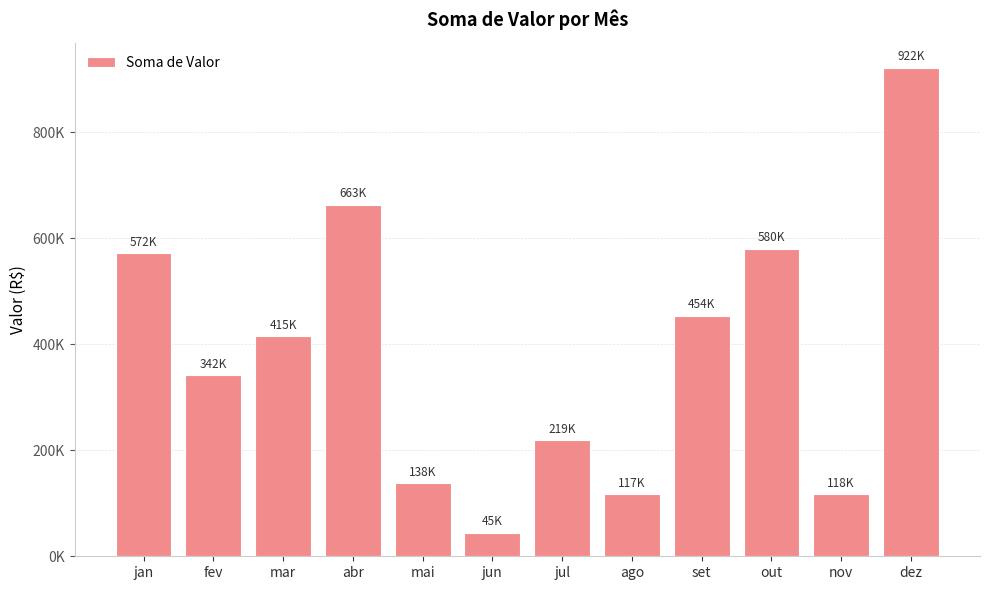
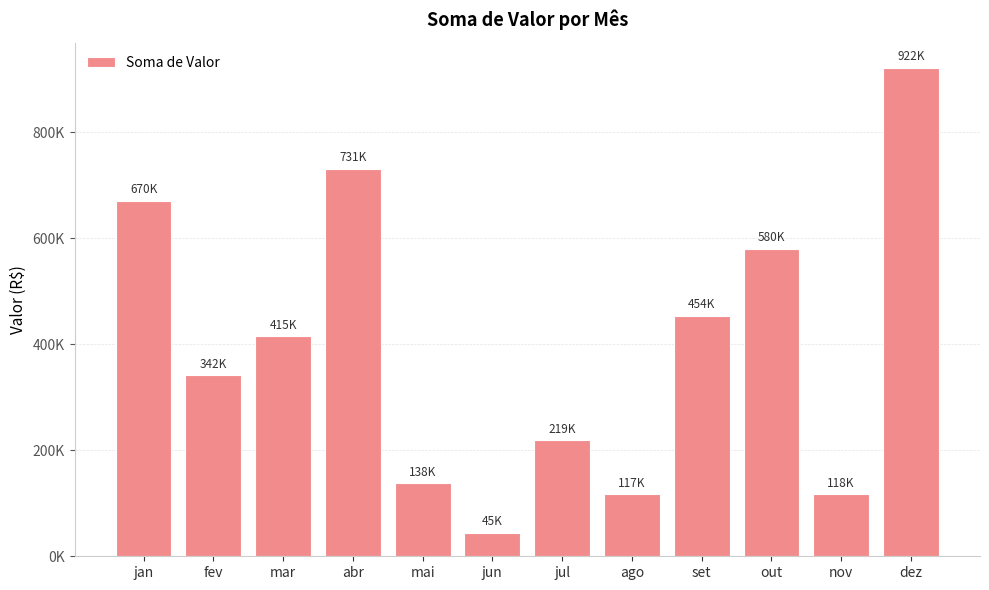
jan: 572K -> 670K
abr: 663K -> 731K
